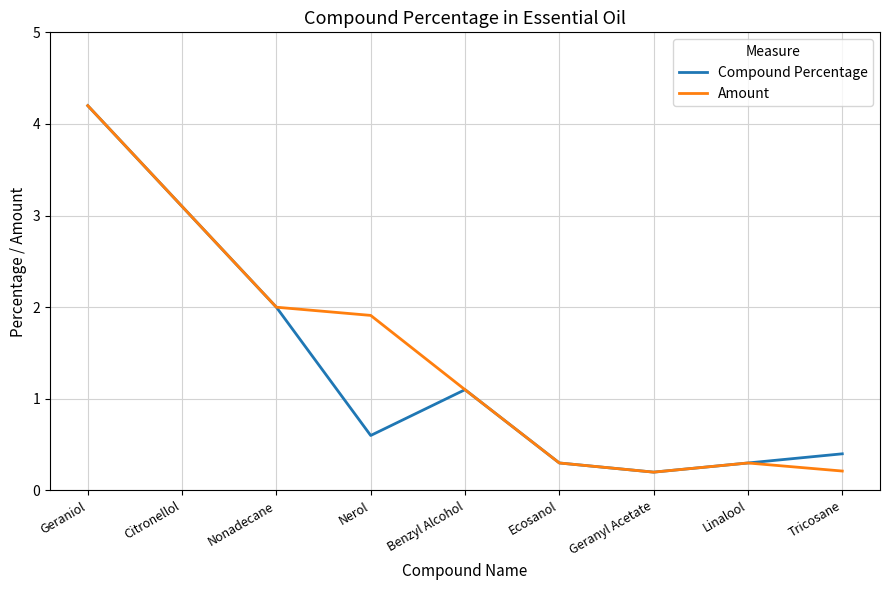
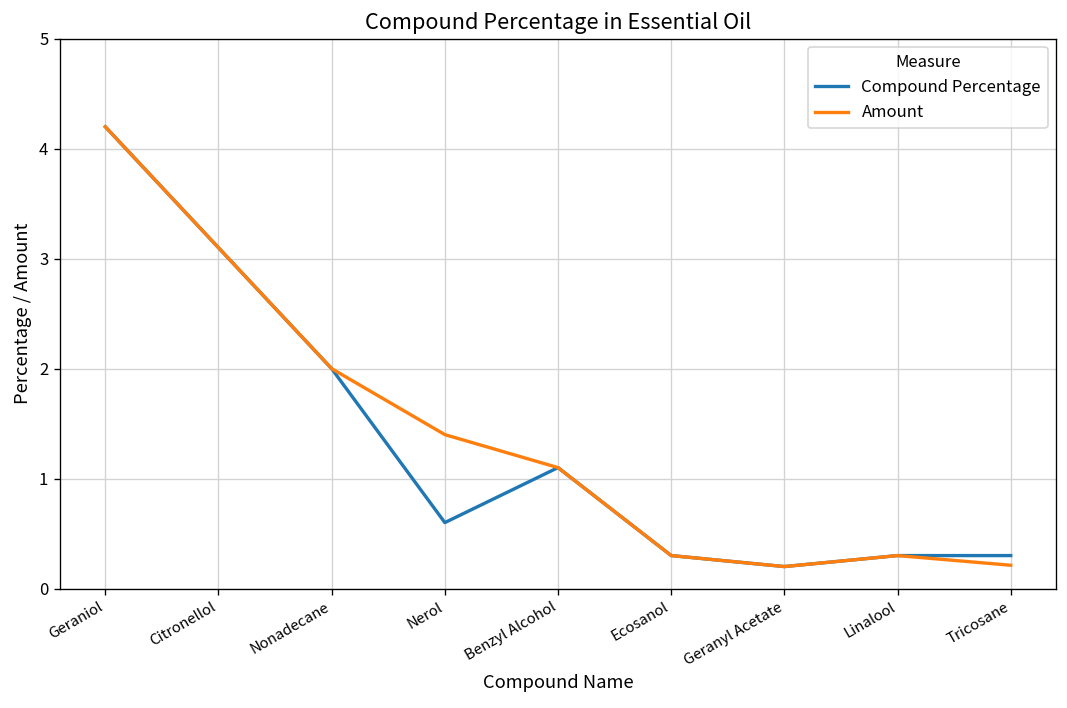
Amount, Nerol: 1.9 -> 1.4
Compound Percentage, Tricosane: 0.4 -> 0.3
